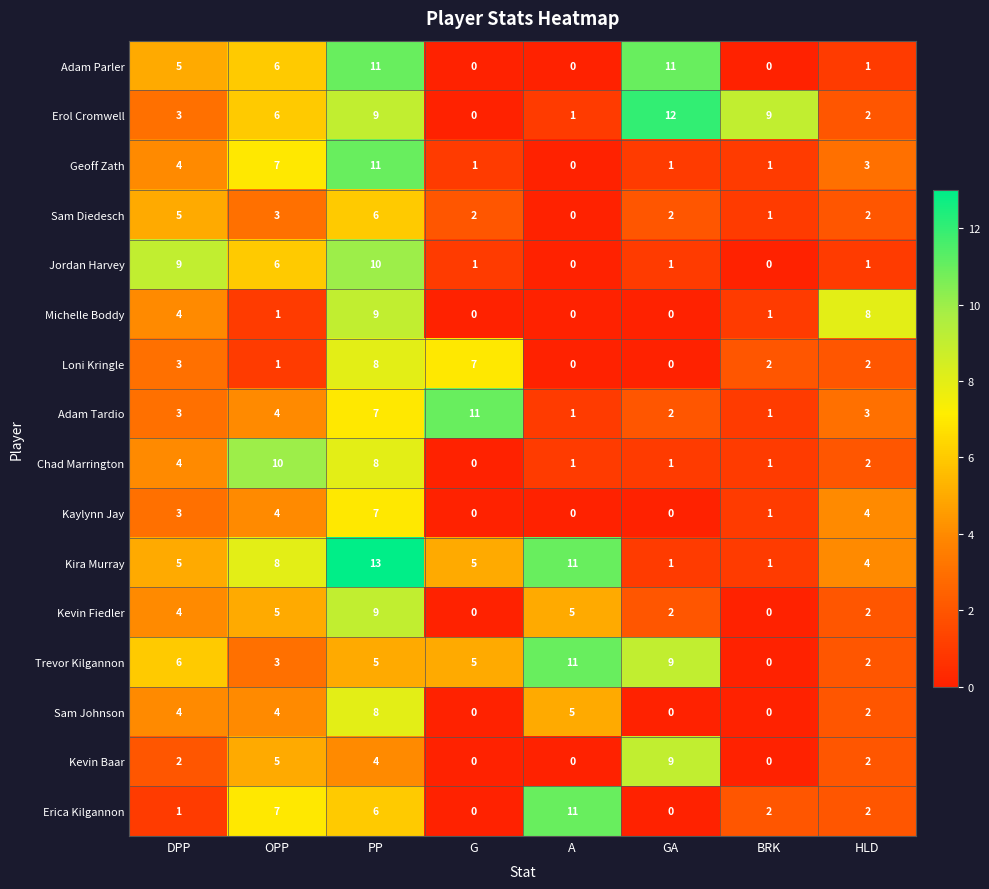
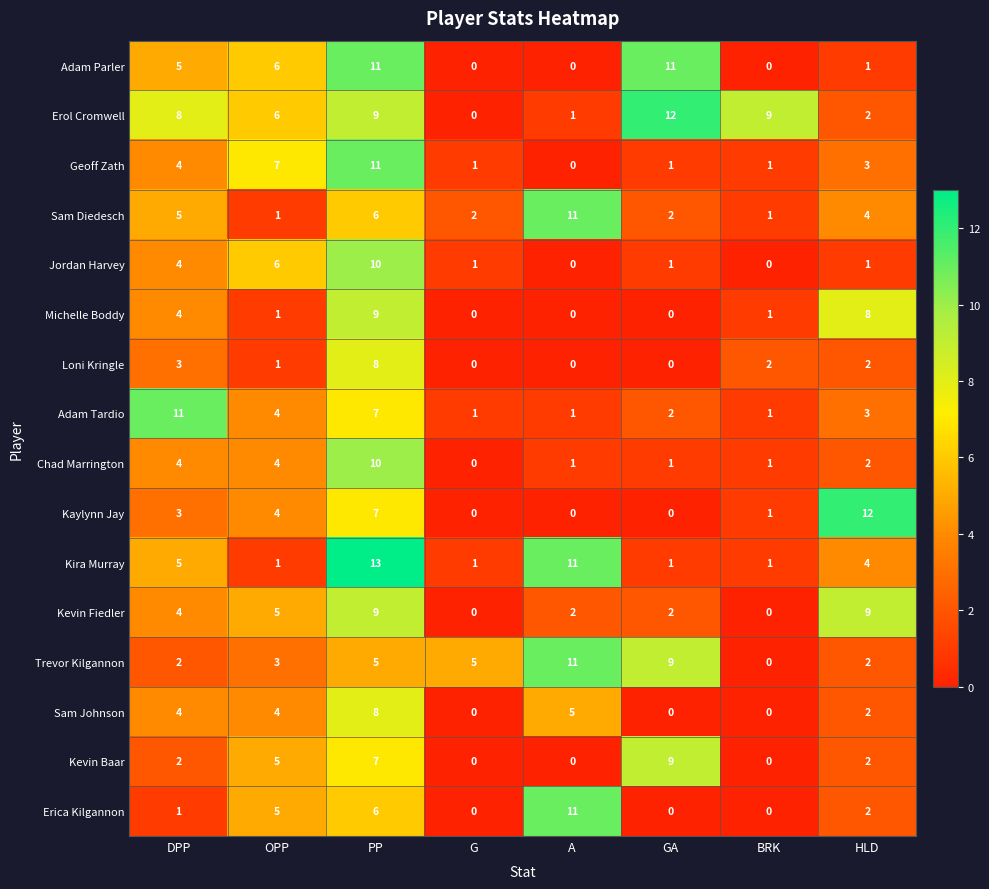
Erol Cromwell, DPP: 3 -> 8
Sam Diedesch, OPP: 3 -> 1
Sam Diedesch, A: 0 -> 11
Sam Diedesch, HLD: 2 -> 4
Jordan Harvey, DPP: 9 -> 4
Loni Kringle, G: 7 -> 0
Adam Tardio, DPP: 3 -> 11
Adam Tardio, G: 11 -> 1
Chad Marrington, OPP: 10 -> 4
Chad Marrington, PP: 8 -> 10
Kaylynn Jay, HLD: 4 -> 12
Kira Murray, OPP: 8 -> 1
Kira Murray, G: 5 -> 1
Kevin Fiedler, A: 5 -> 2
Kevin Fiedler, HLD: 2 -> 9
Trevor Kilgannon, DPP: 6 -> 2
Kevin Baar, PP: 4 -> 7
Erica Kilgannon, OPP: 7 -> 5
Erica Kilgannon, BRK: 2 -> 0
